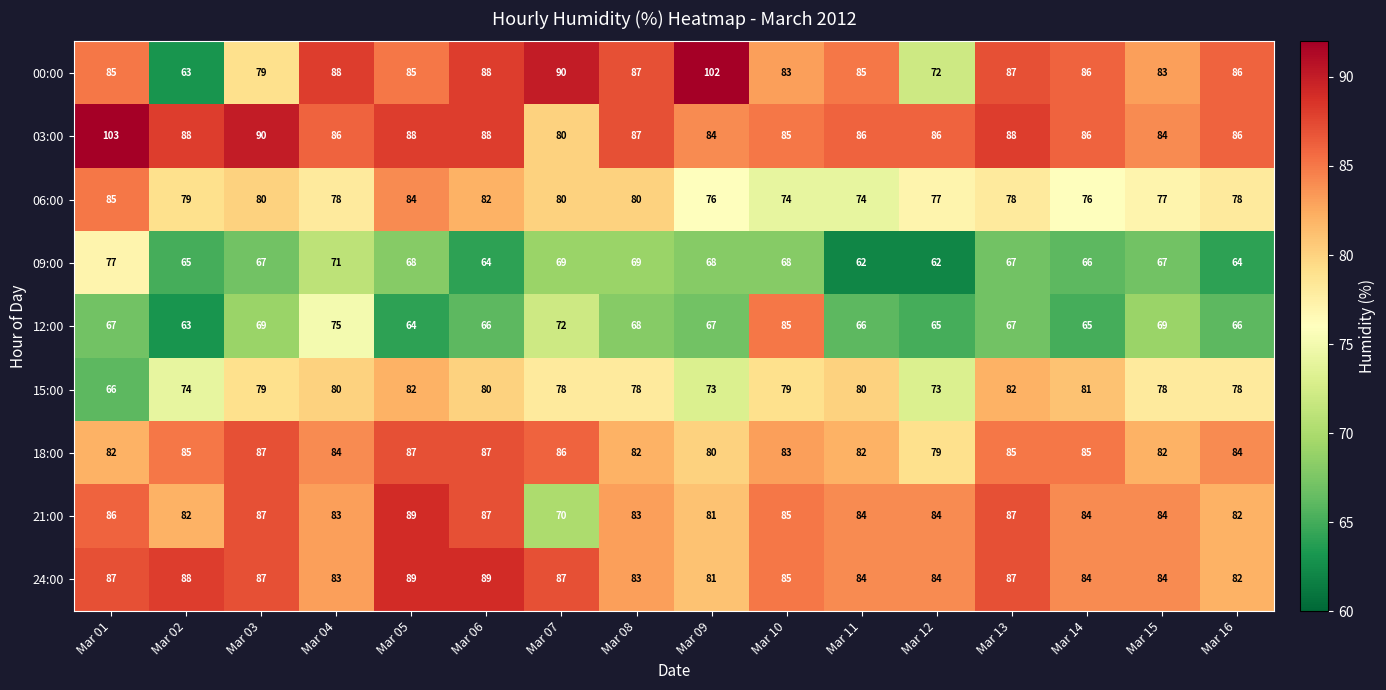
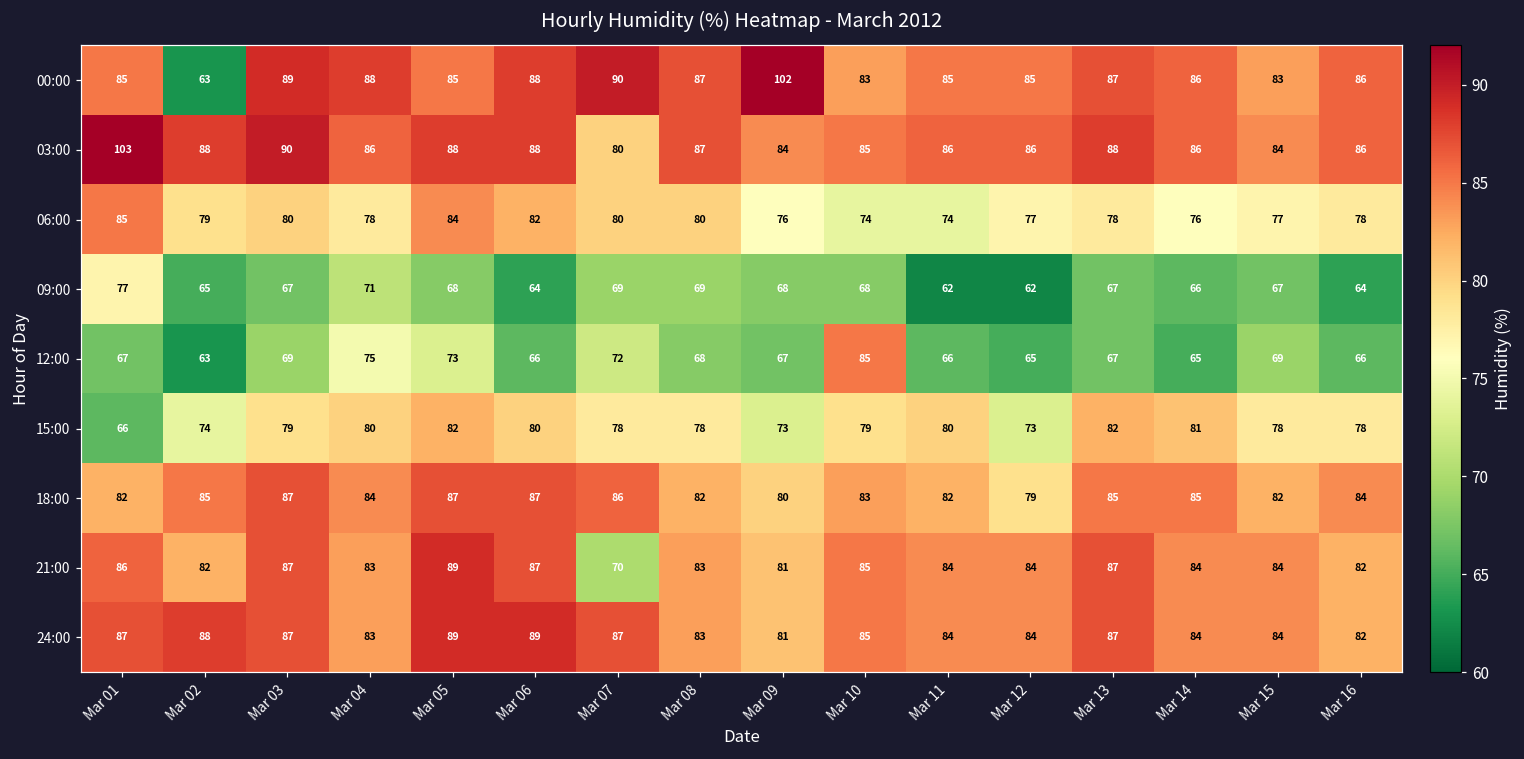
00:00, Mar 03: 79 -> 89
00:00, Mar 12: 72 -> 85
12:00, Mar 05: 64 -> 73
